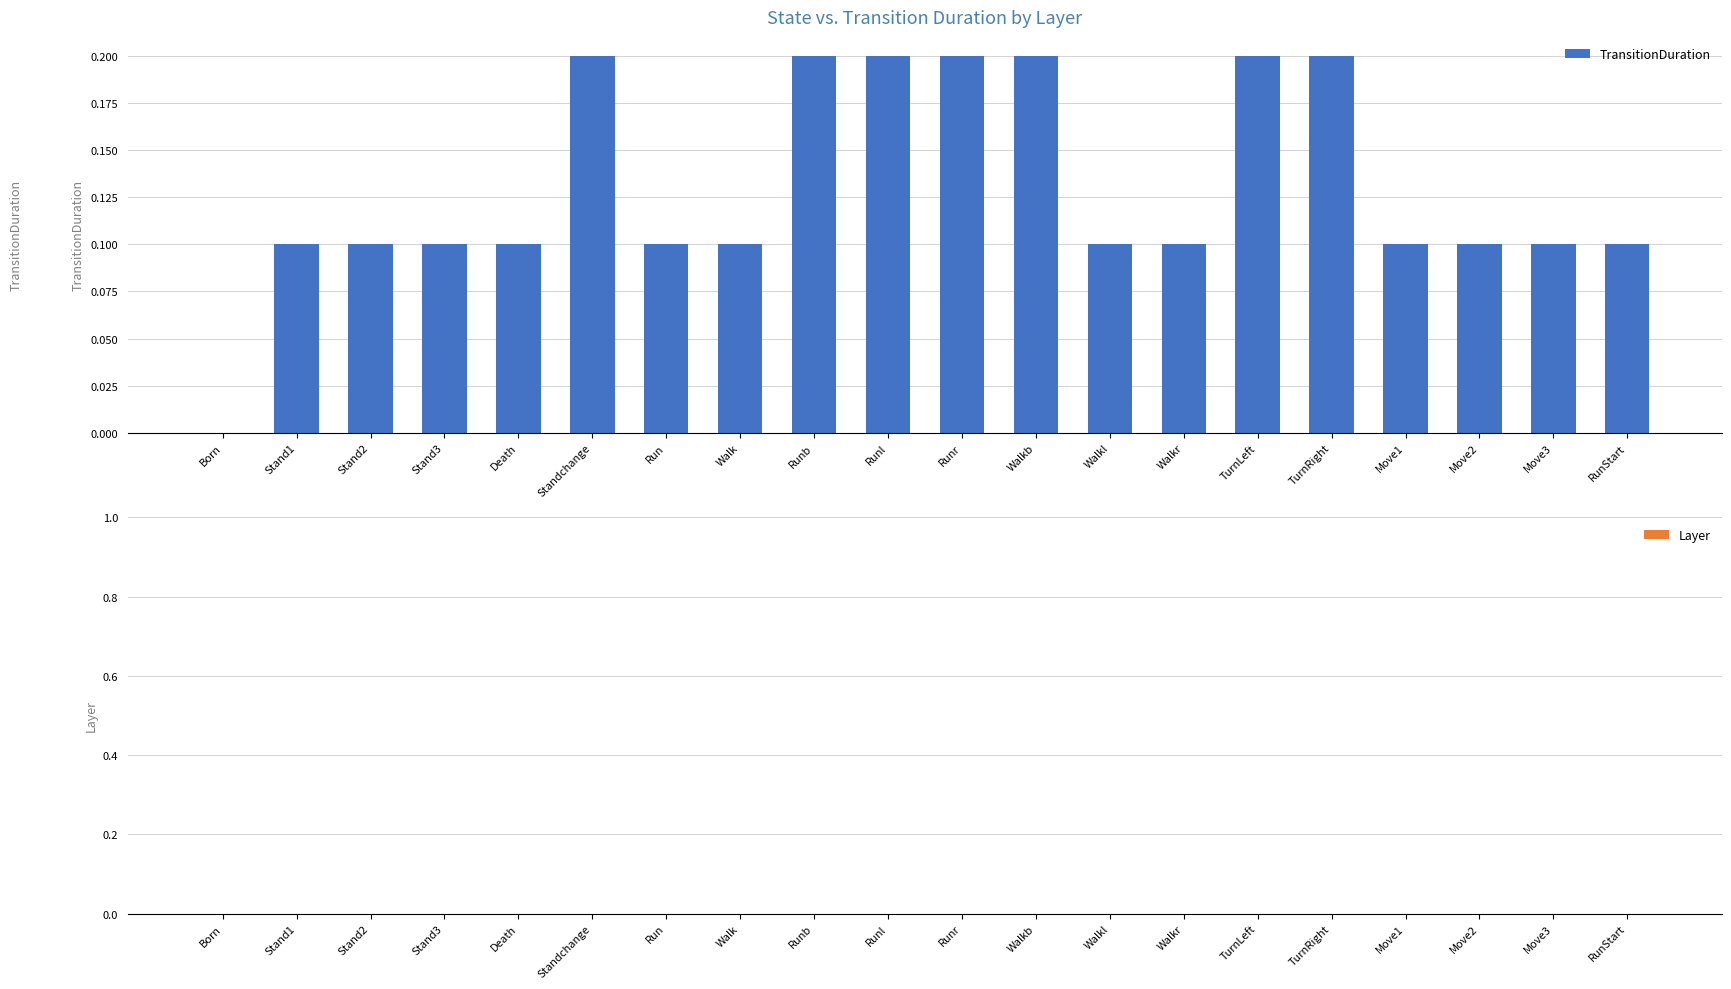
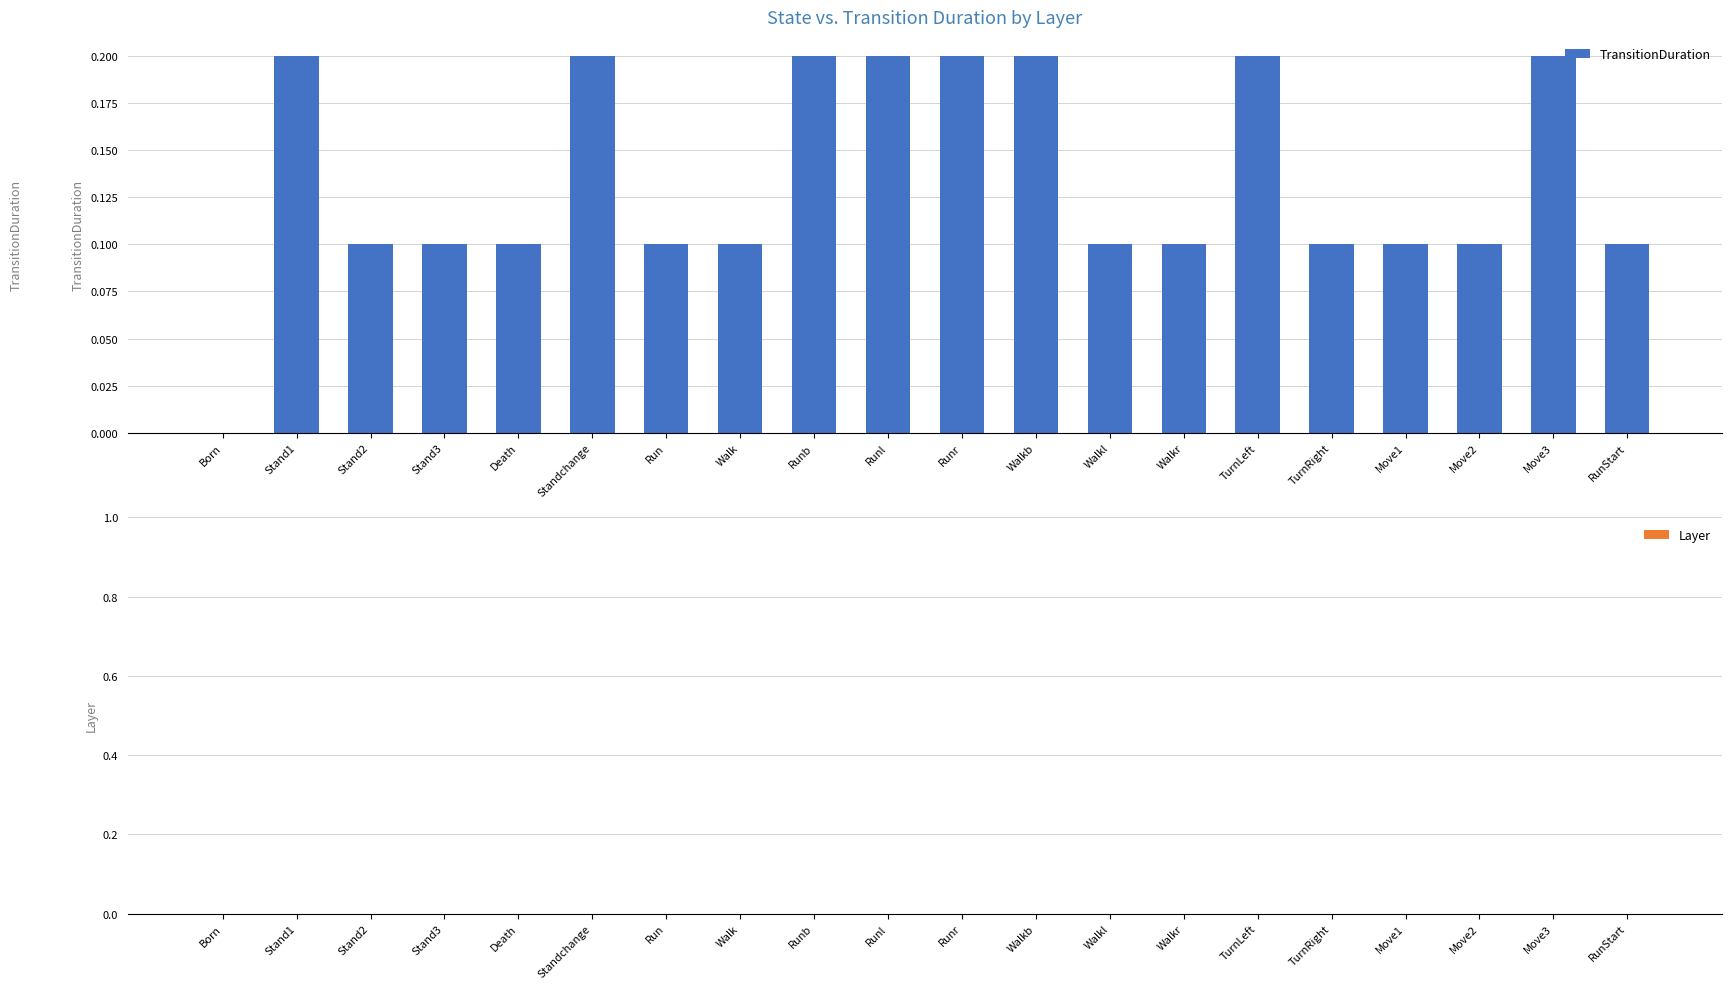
State vs. Transition Duration by Layer, Stand1: 0.1 -> 0.2
State vs. Transition Duration by Layer, TurnRight: 0.2 -> 0.1
State vs. Transition Duration by Layer, Move3: 0.1 -> 0.2
